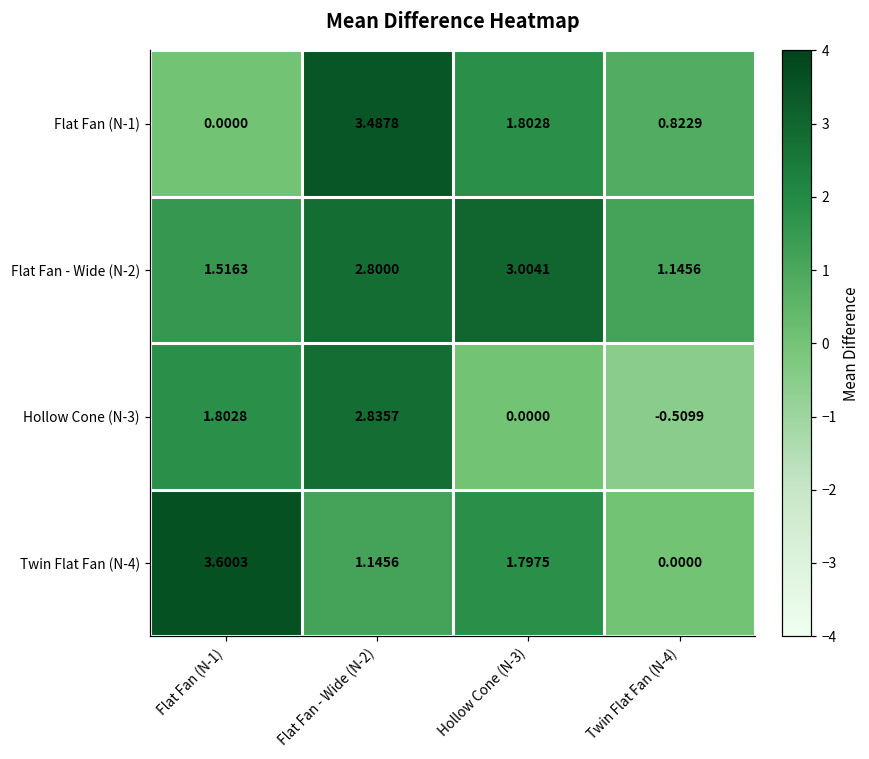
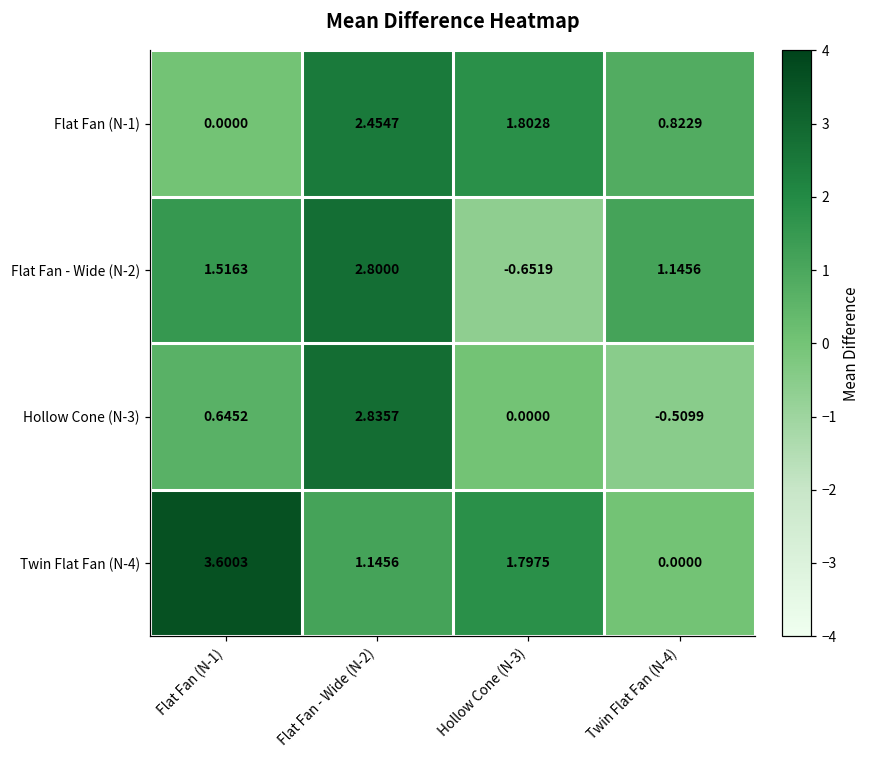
Flat Fan (N-1), Flat Fan - Wide (N-2): 3.4878 -> 2.4547
Flat Fan - Wide (N-2), Hollow Cone (N-3): 3.0041 -> -0.6519
Hollow Cone (N-3), Flat Fan (N-1): 1.8028 -> 0.6452
